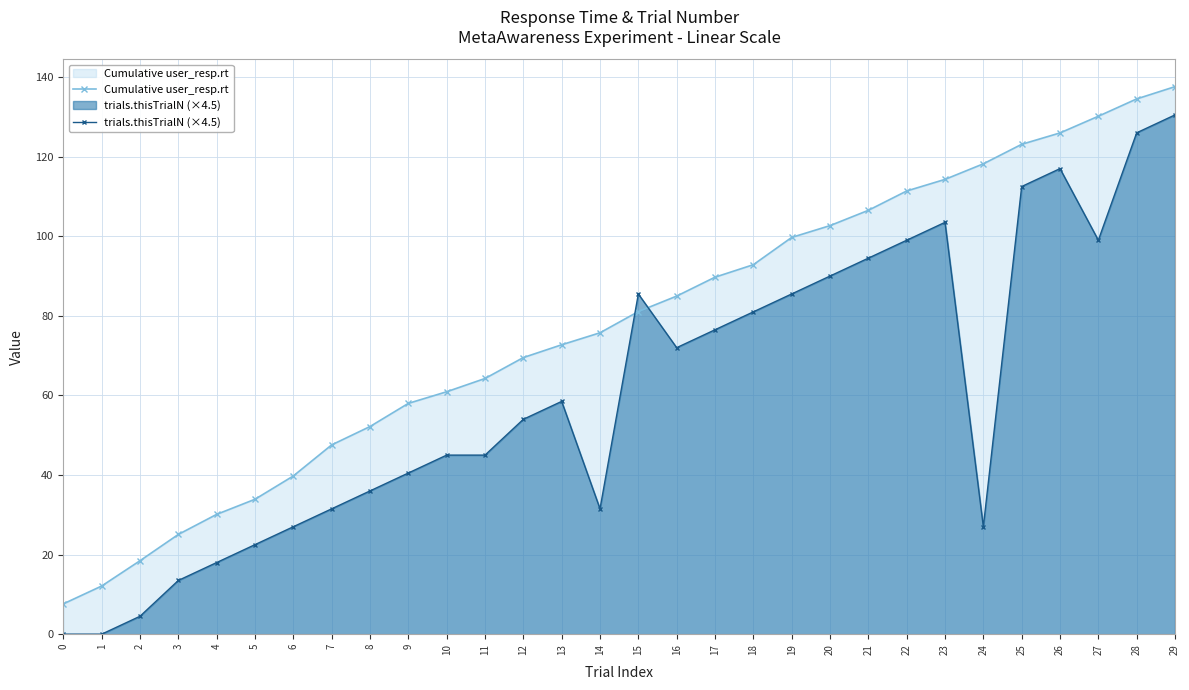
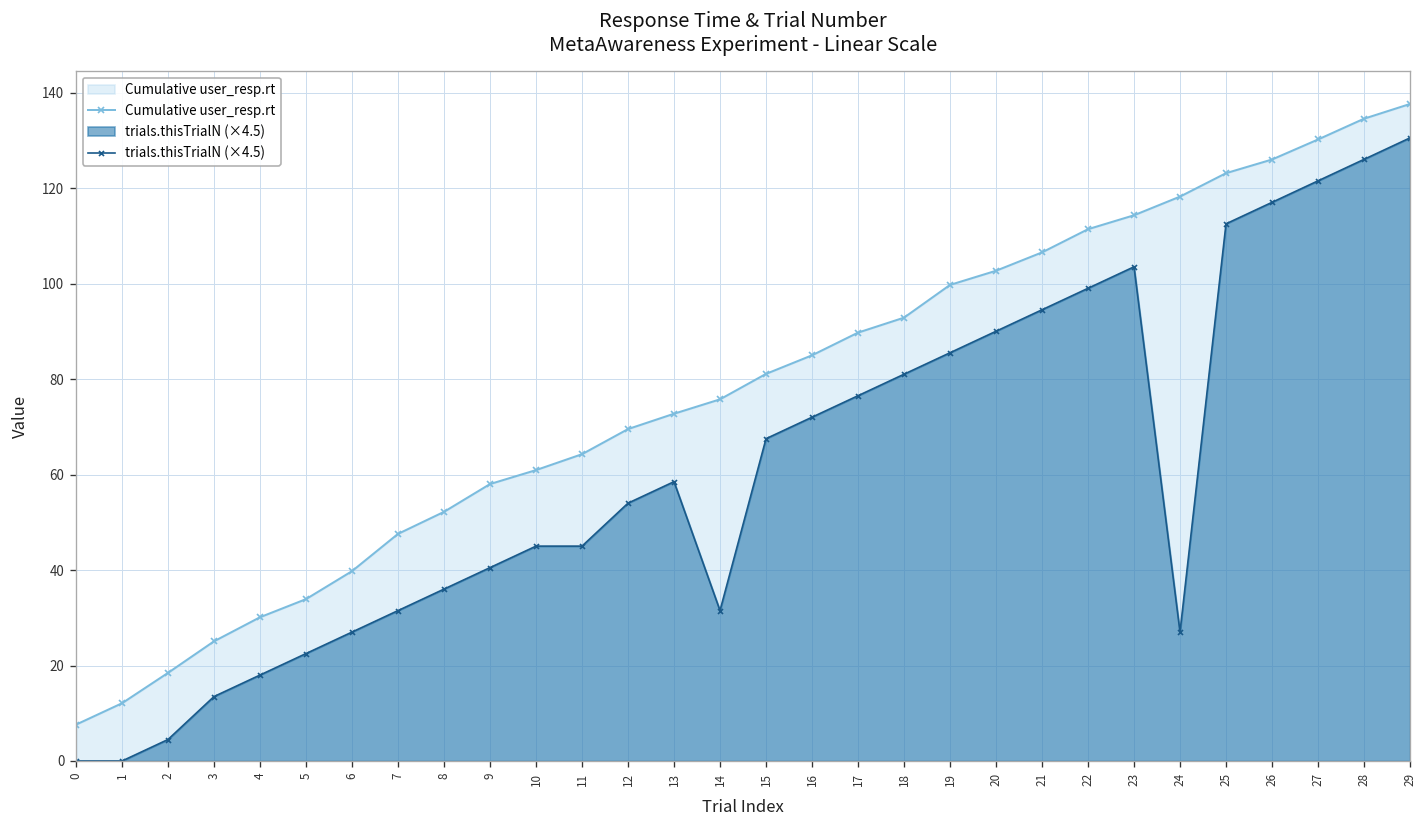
trials.thisTrialN (×4.5), 15: 86 -> 68
trials.thisTrialN (×4.5), 27: 99 -> 122
